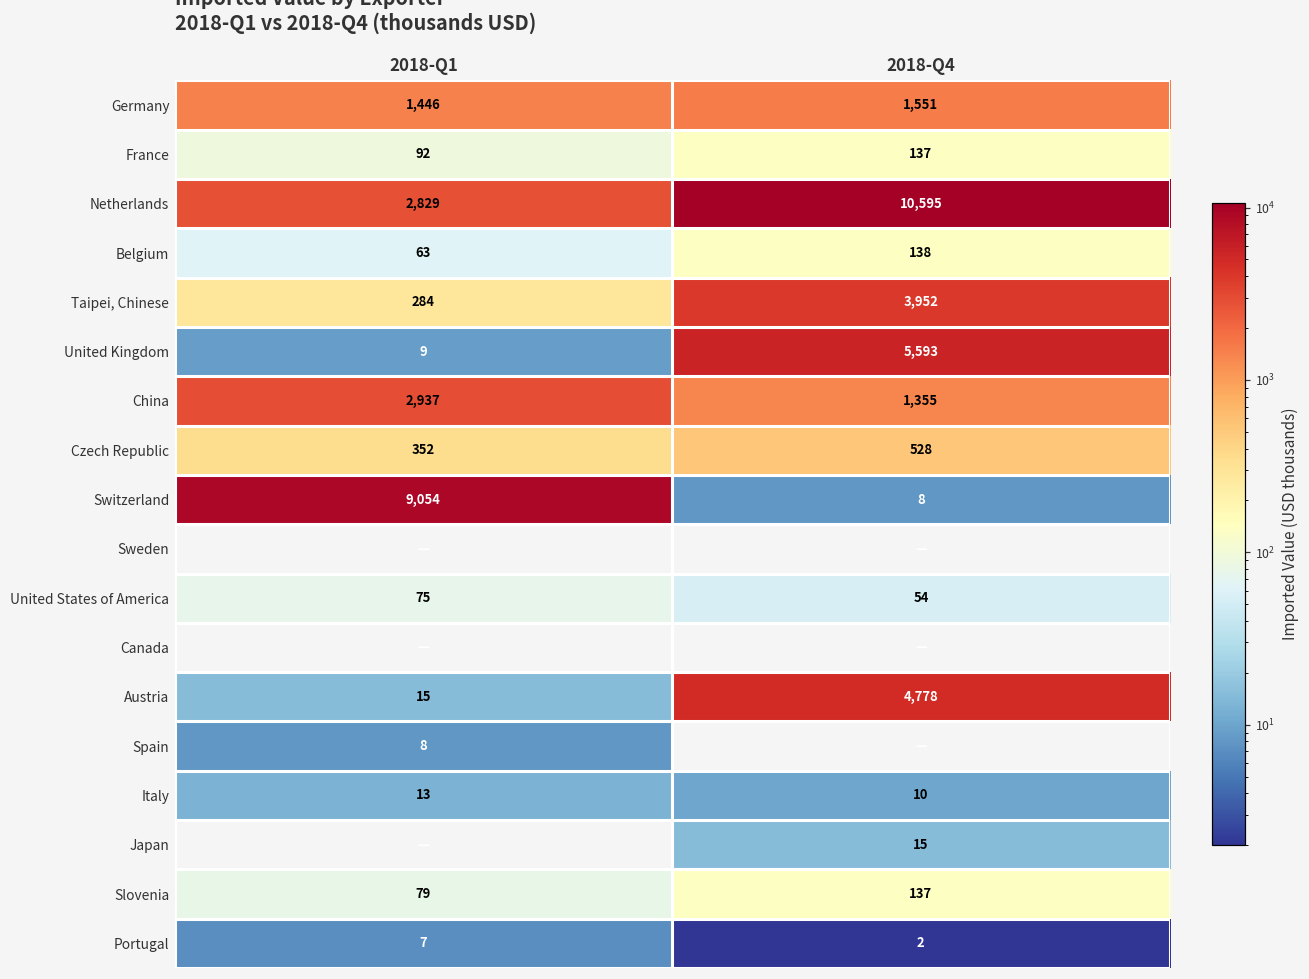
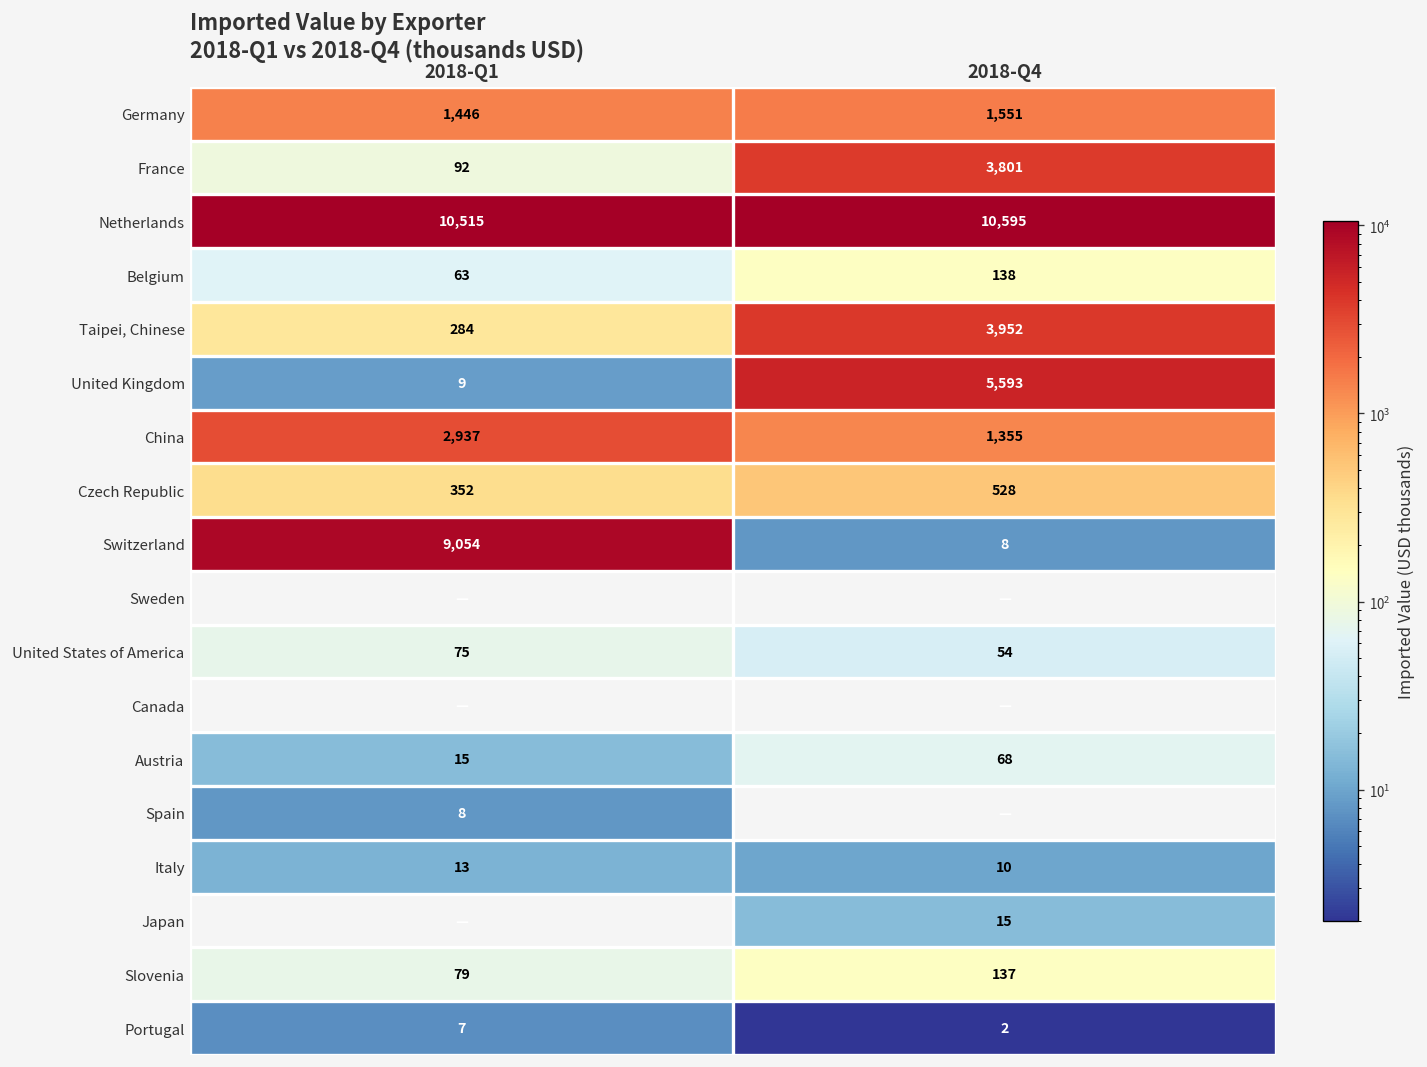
France, 2018-Q4: 137 -> 3,801
Netherlands, 2018-Q1: 2,829 -> 10,515
Austria, 2018-Q4: 4,778 -> 68
